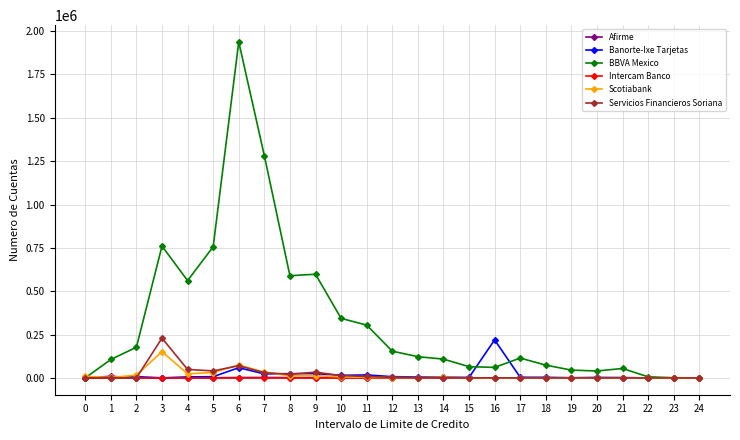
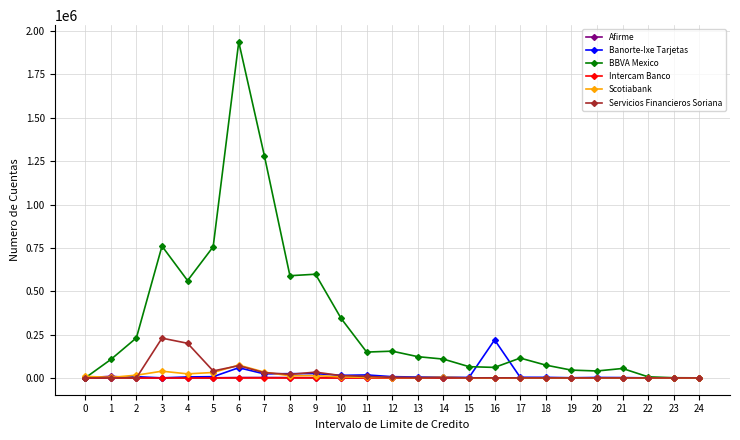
BBVA Mexico, 2: 180000 -> 230000
Scotiabank, 3: 150000 -> 40000
Servicios Financieros Soriana, 4: 50000 -> 200000
BBVA Mexico, 11: 300000 -> 150000
